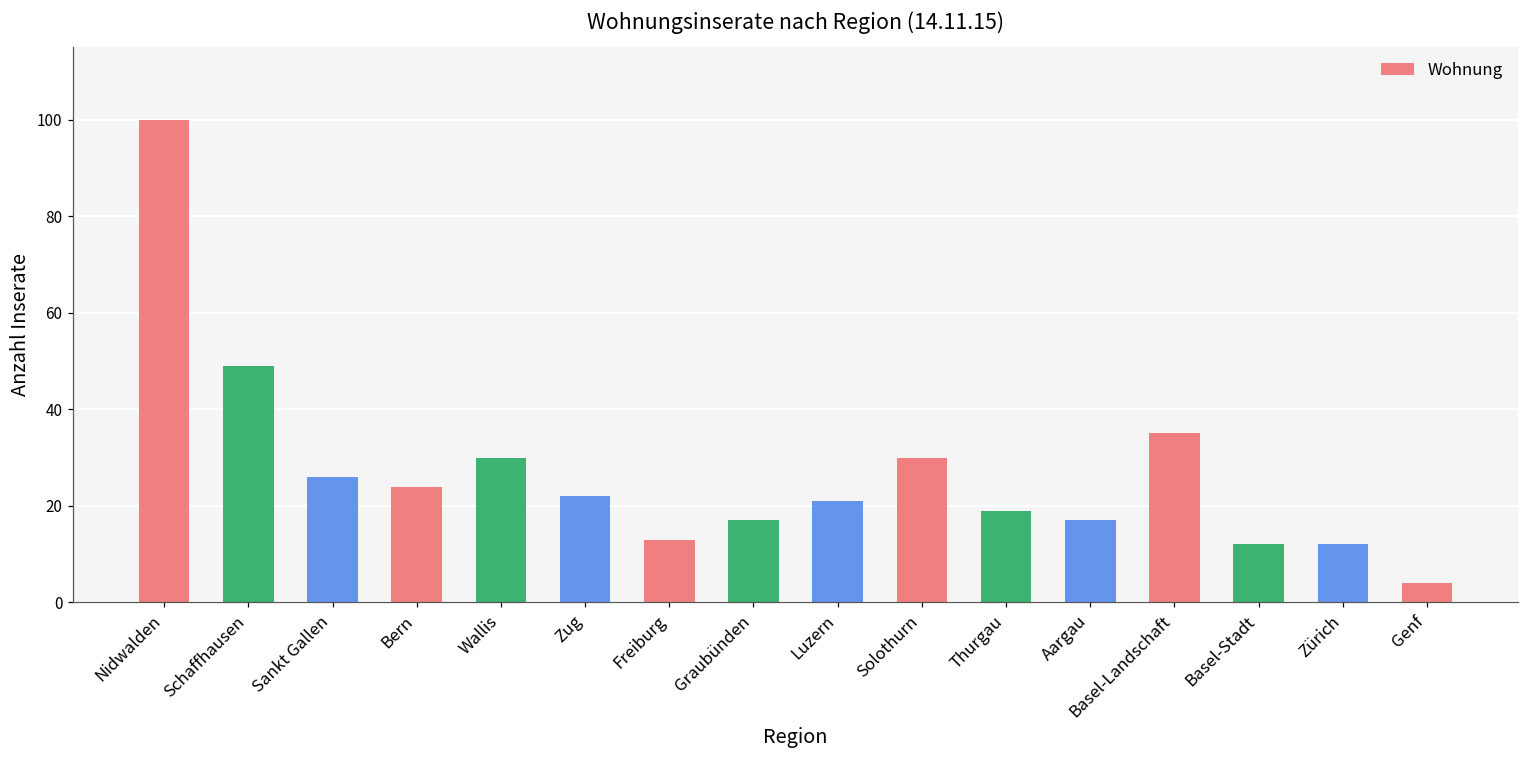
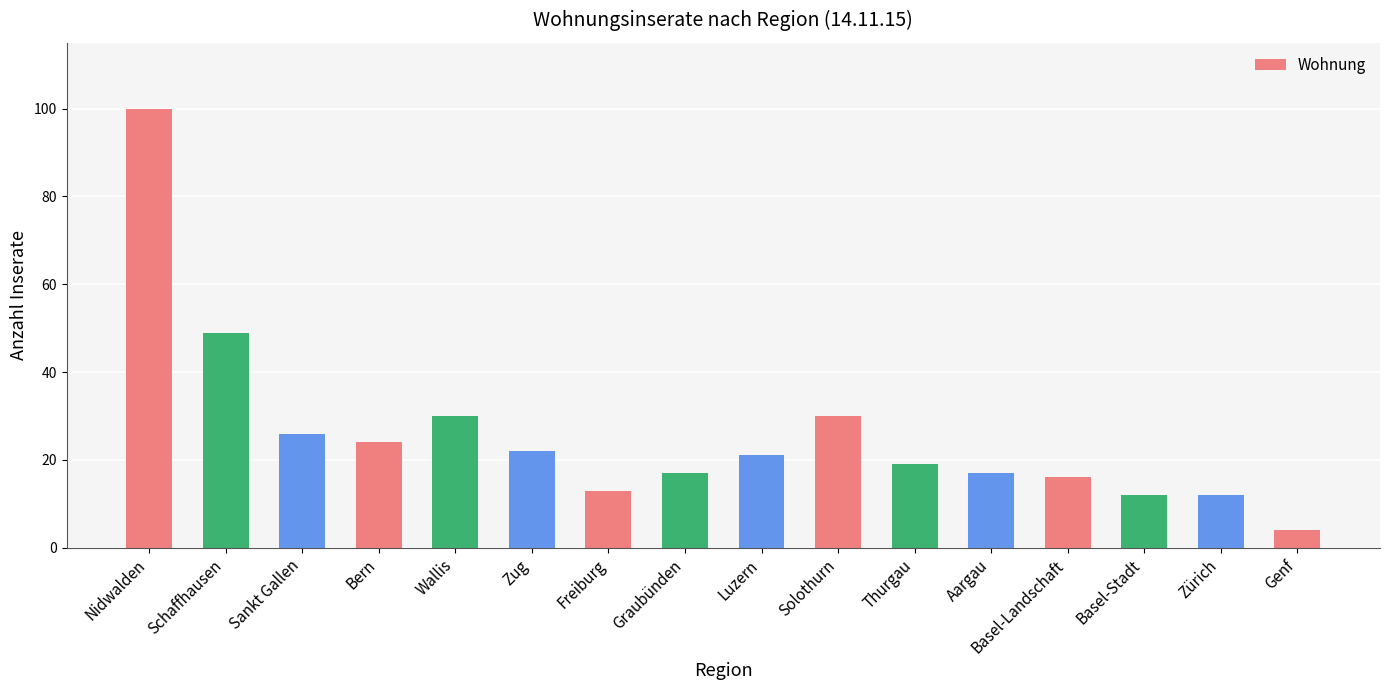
Basel-Landschaft: 35 -> 16
